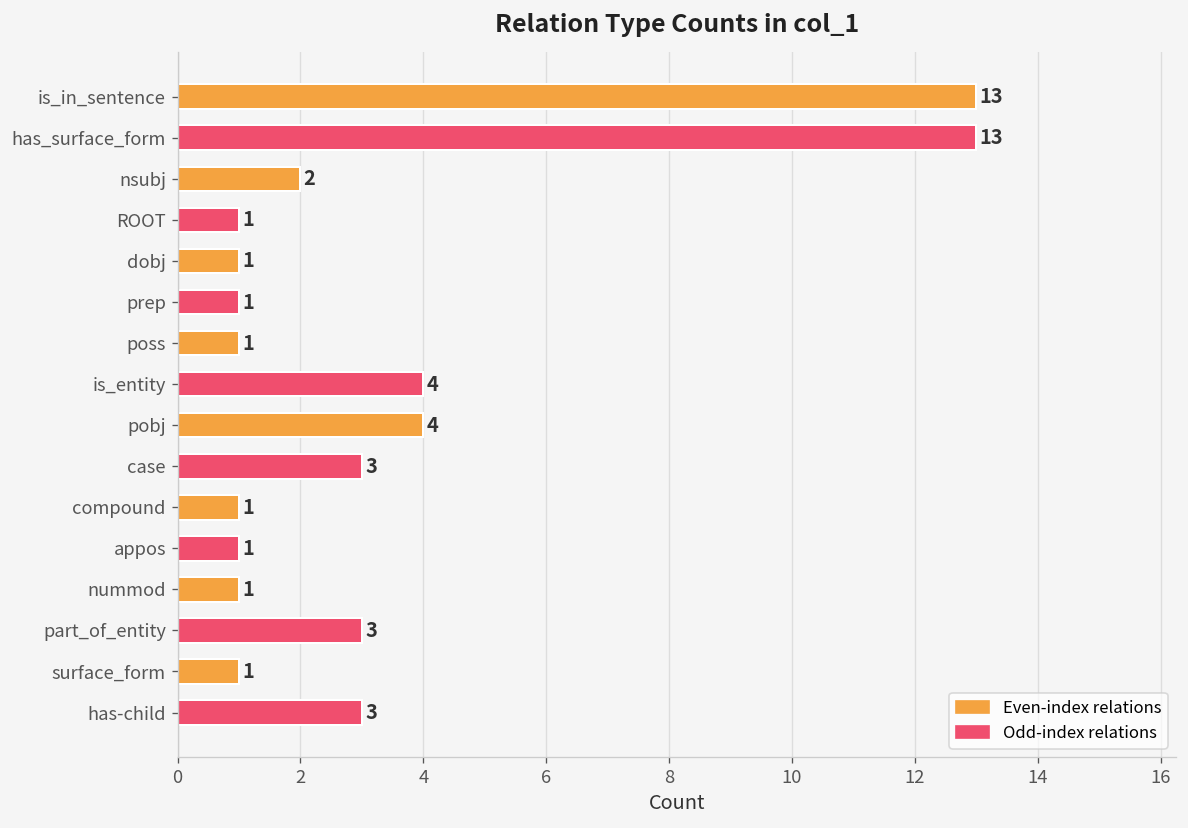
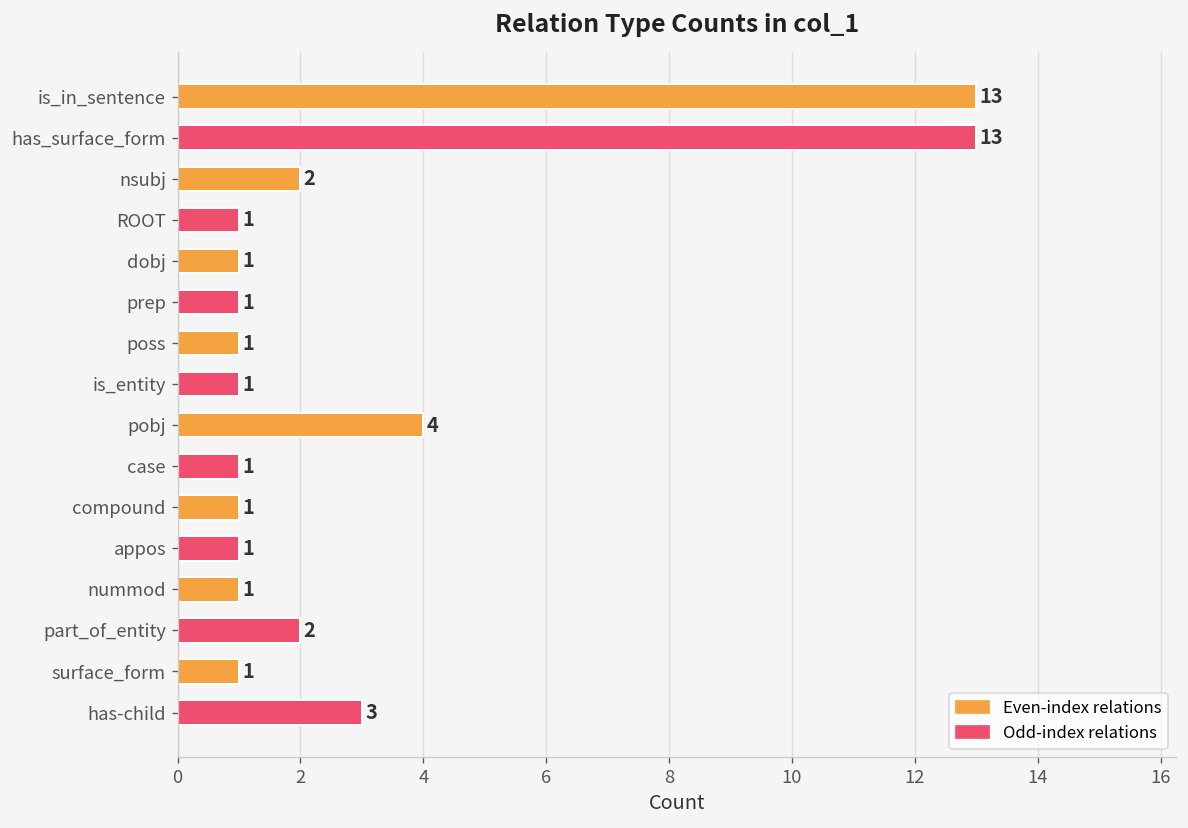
is_entity: 4 -> 1
case: 3 -> 1
part_of_entity: 3 -> 2
